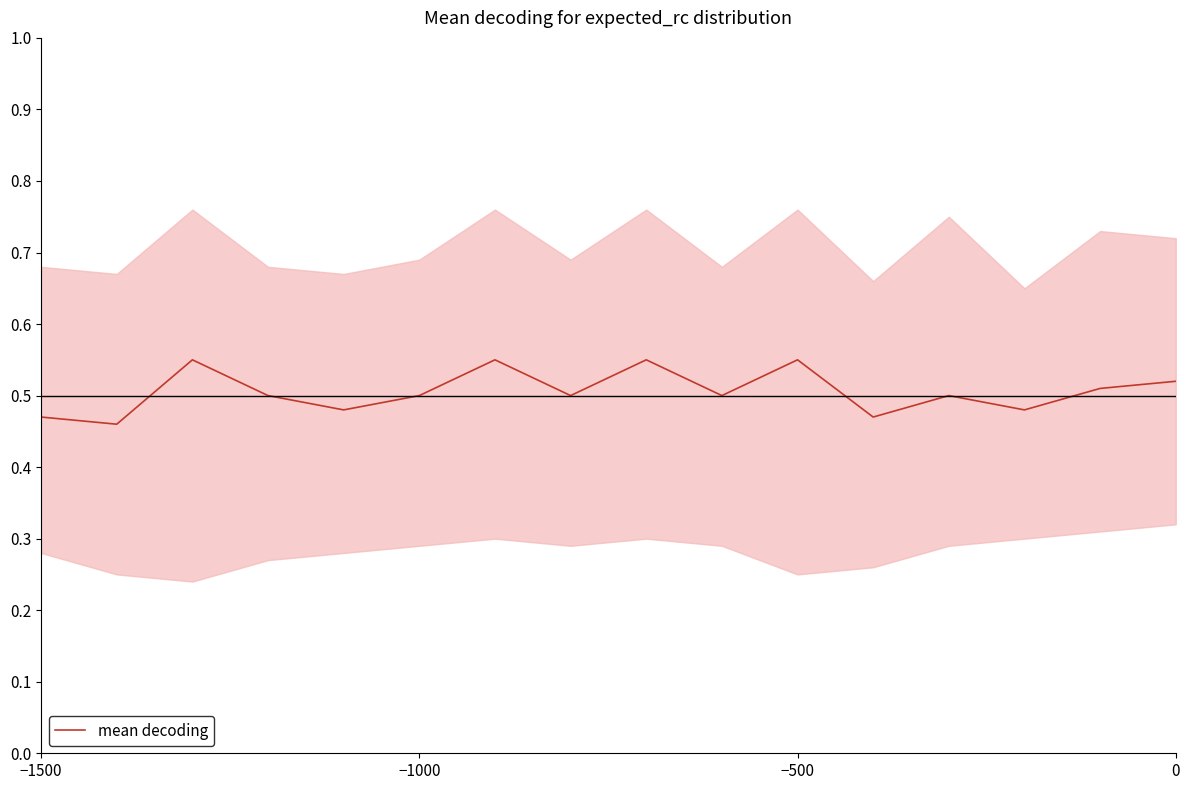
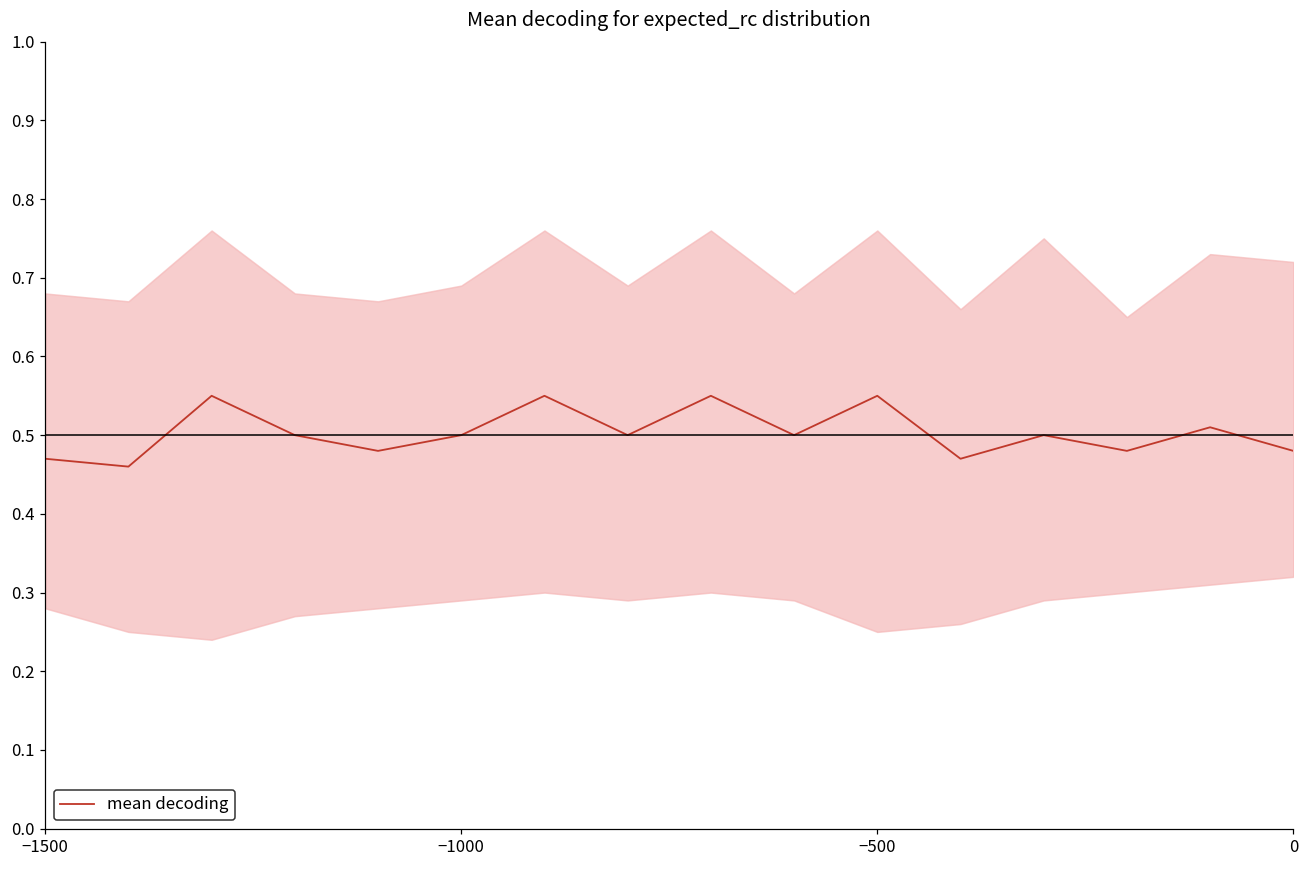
mean decoding, 0: 0.52 -> 0.48
